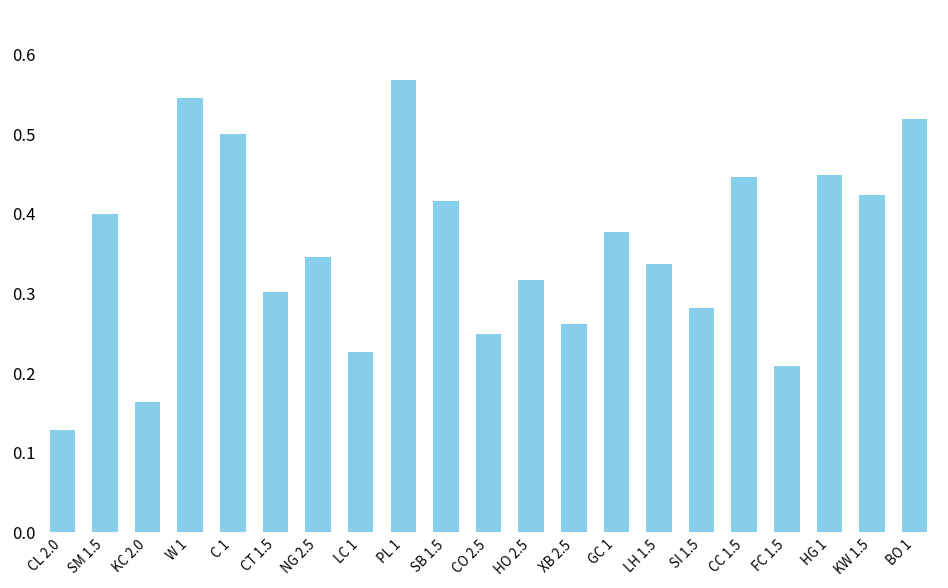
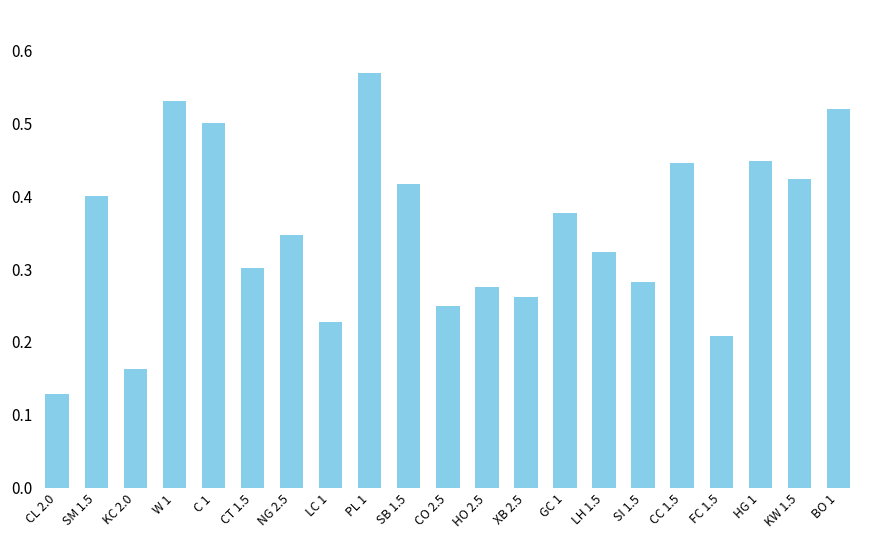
W 1: 0.55 -> 0.53
HO 2.5: 0.32 -> 0.27
LH 1.5: 0.34 -> 0.32
